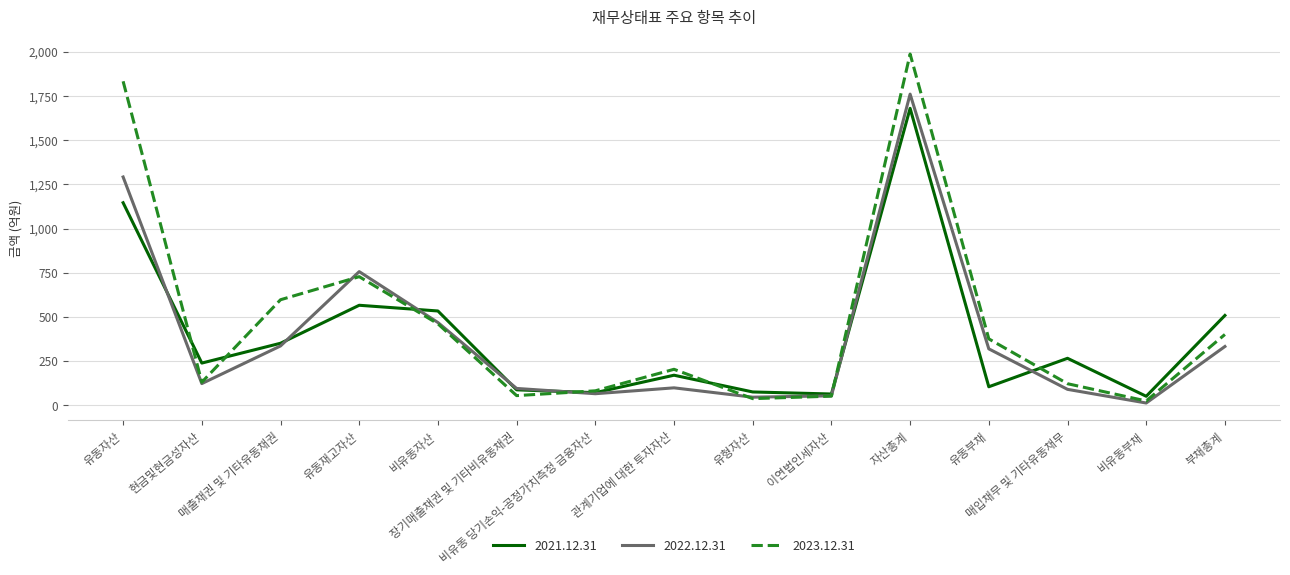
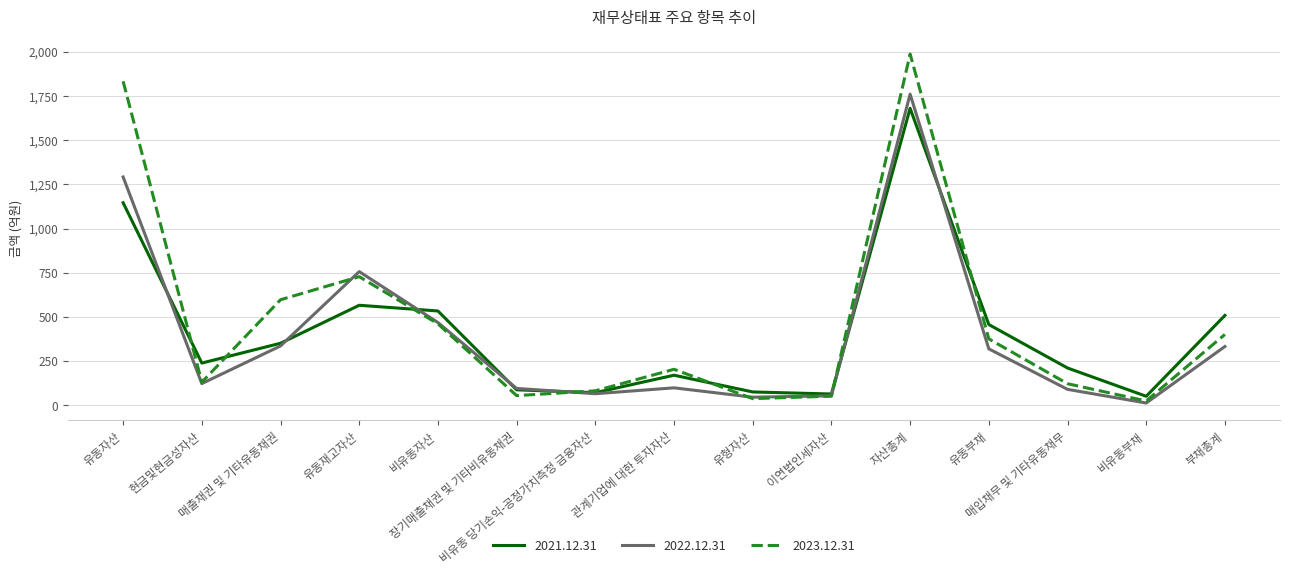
2021.12.31, 유동부채: 110 -> 460
2021.12.31, 매입채무 및 기타유동채무: 270 -> 210
